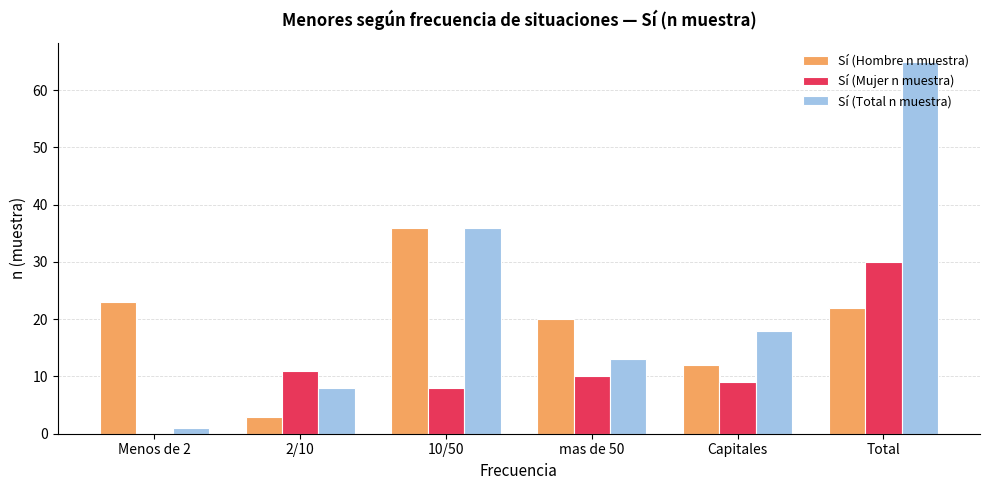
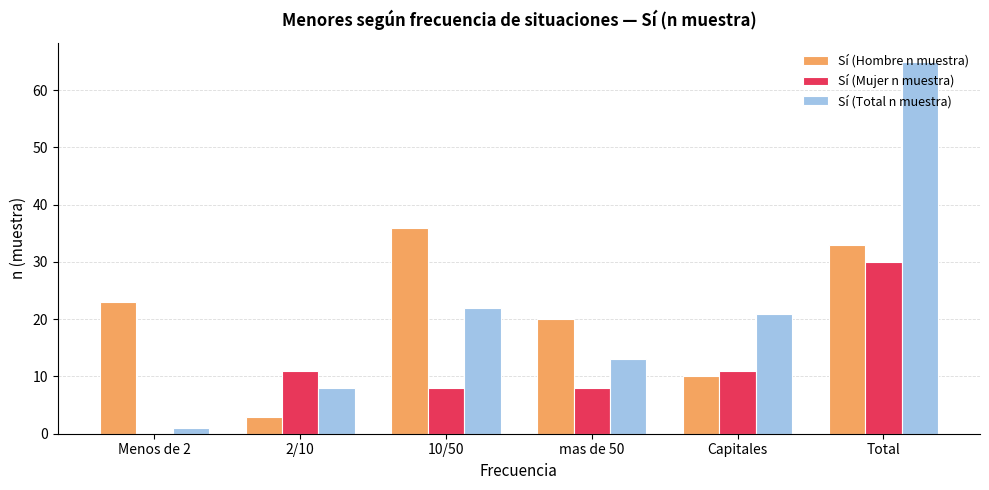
Sí (Total n muestra), 10/50: 36 -> 22
Sí (Mujer n muestra), mas de 50: 10 -> 8
Sí (Hombre n muestra), Capitales: 12 -> 10
Sí (Mujer n muestra), Capitales: 9 -> 11
Sí (Total n muestra), Capitales: 18 -> 21
Sí (Hombre n muestra), Total: 22 -> 33
